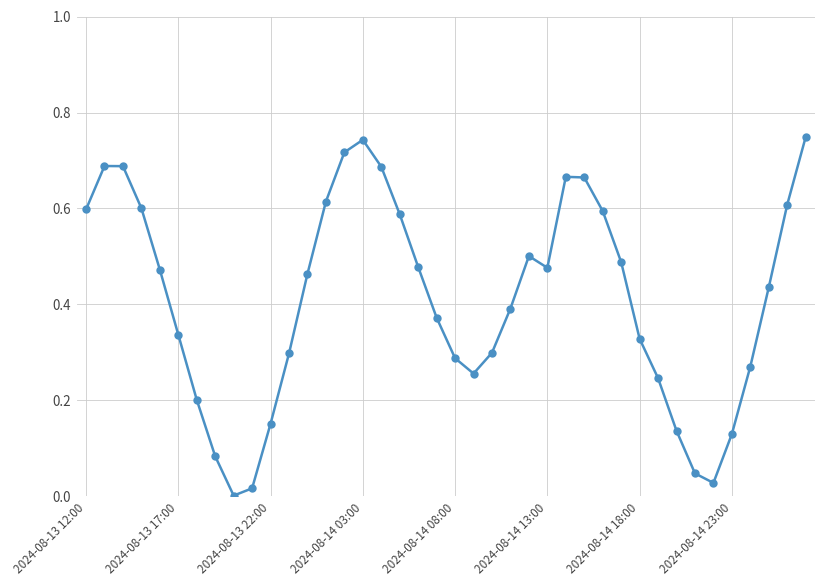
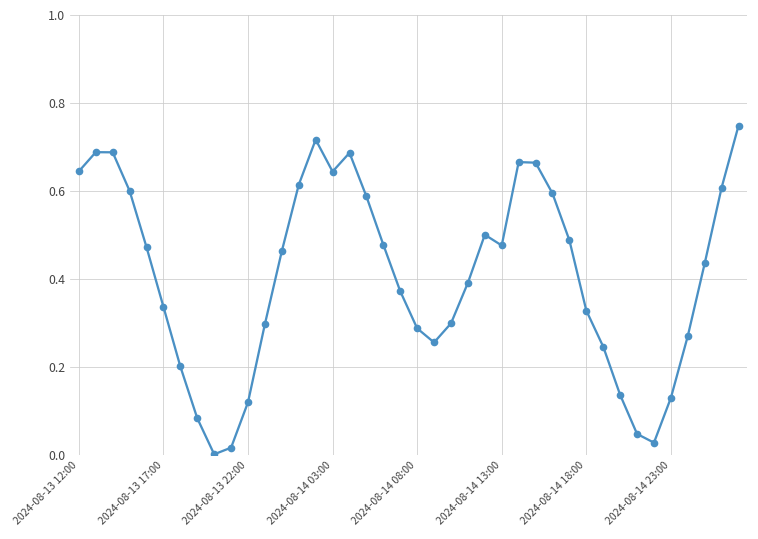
2024-08-13 12:00: 0.60 -> 0.65
2024-08-13 22:00: 0.15 -> 0.12
2024-08-14 03:00: 0.74 -> 0.64
